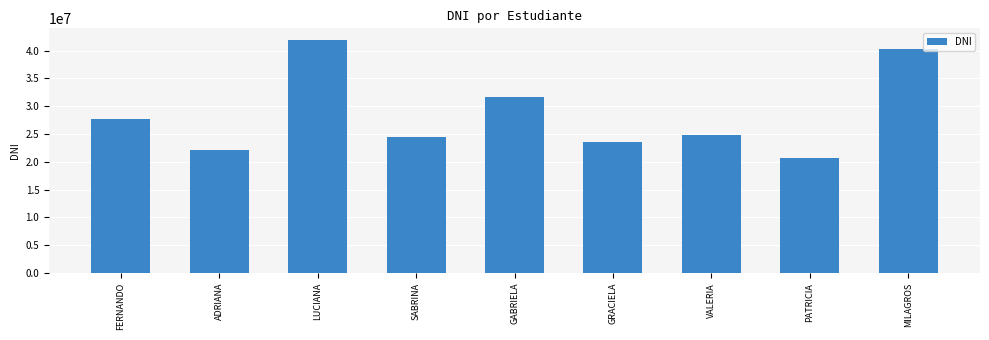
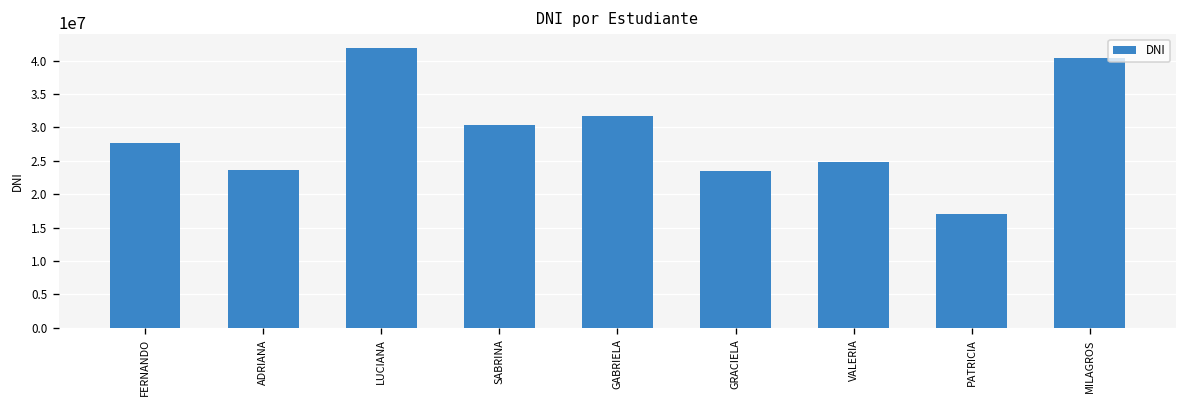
ADRIANA: 22000000 -> 24000000
SABRINA: 24000000 -> 30000000
PATRICIA: 21000000 -> 17000000
